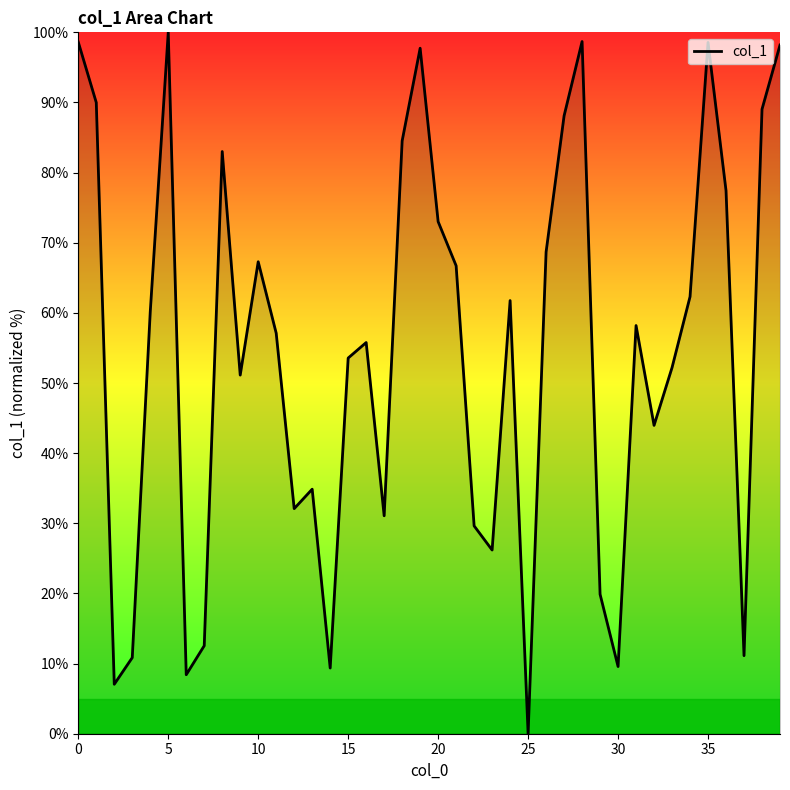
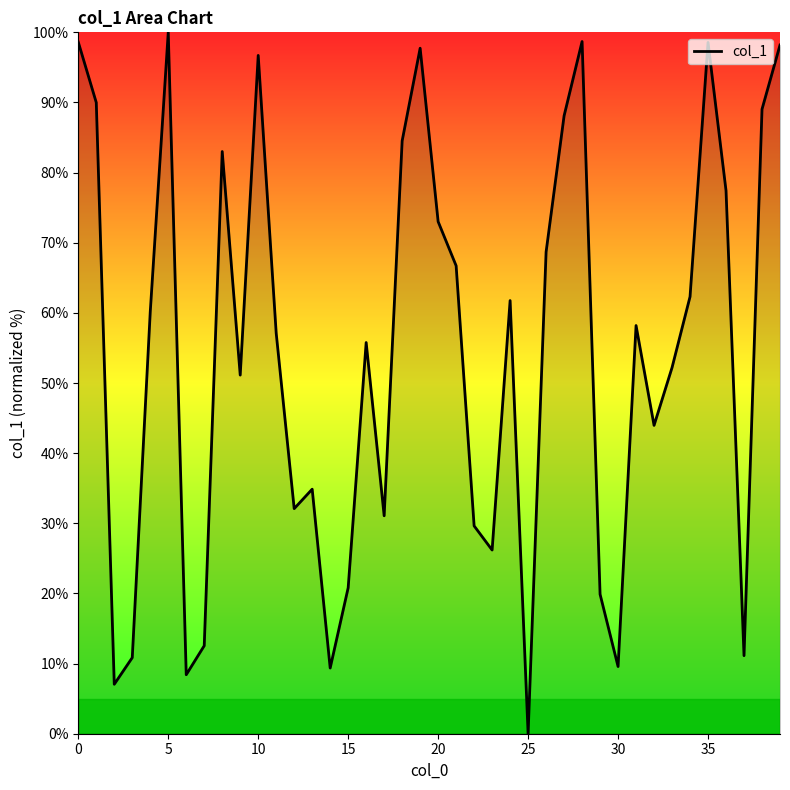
10: 67% -> 97%
15: 54% -> 21%
